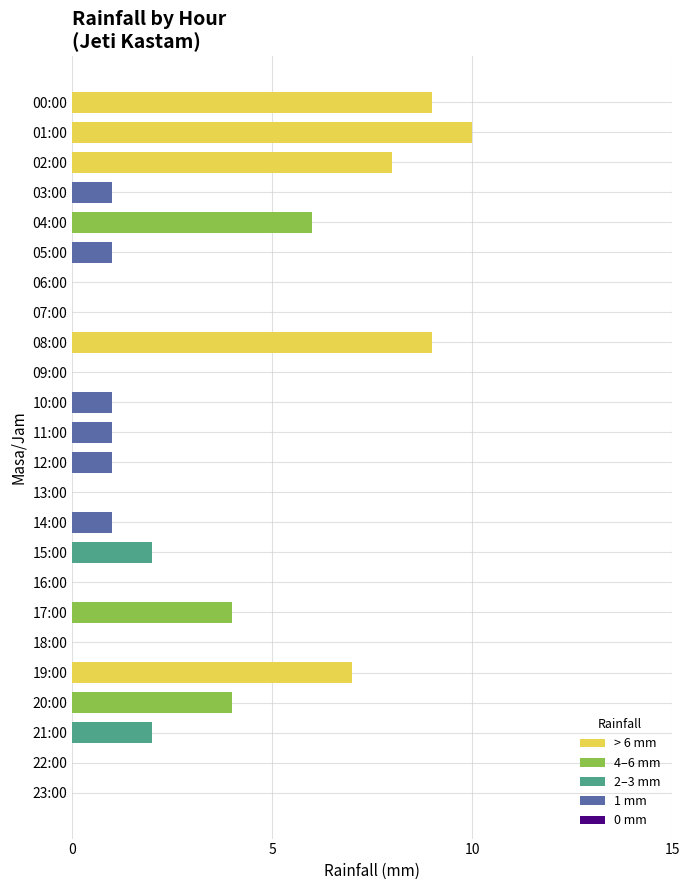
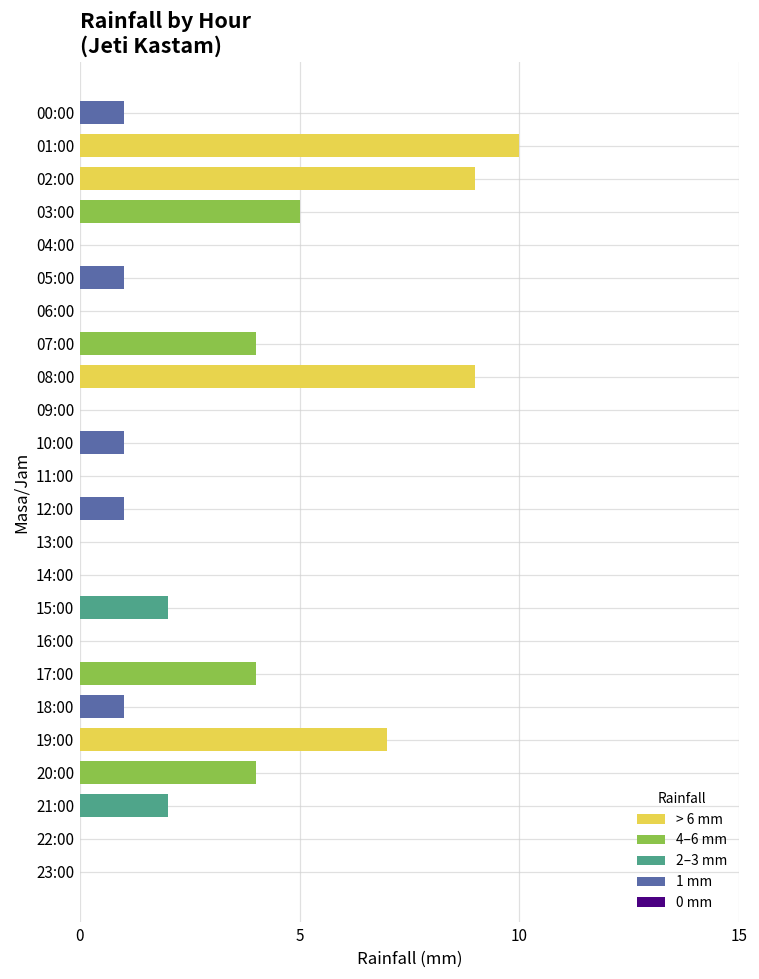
00:00: 9 -> 1
02:00: 8 -> 9
03:00: 1 -> 5
04:00: 6 -> 0
07:00: 0 -> 4
11:00: 1 -> 0
14:00: 1 -> 0
18:00: 0 -> 1
